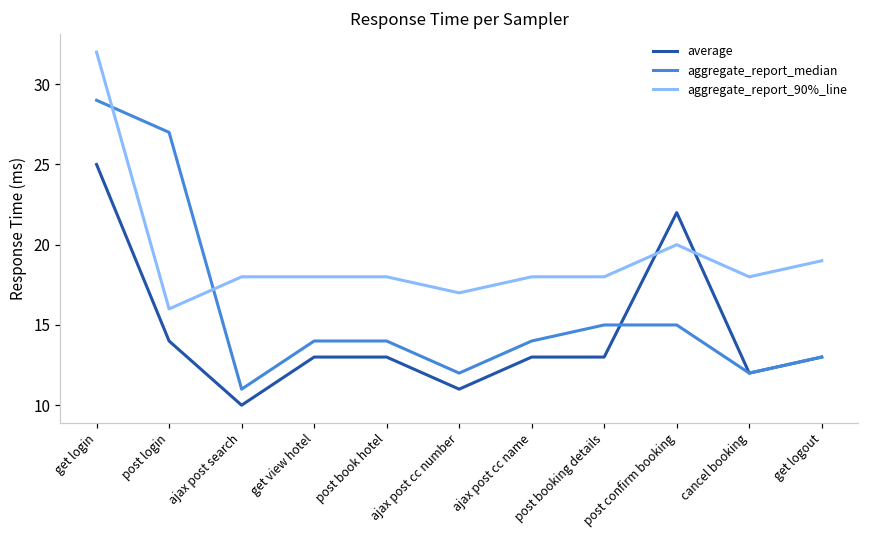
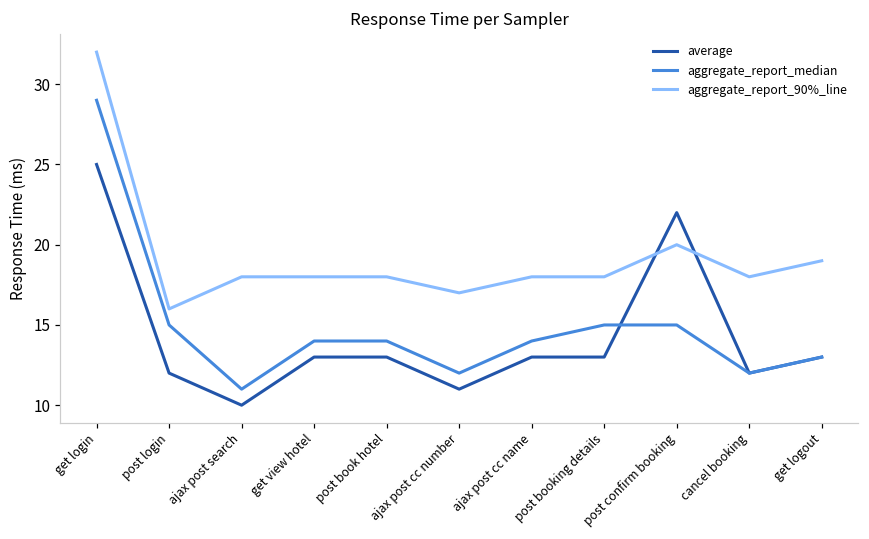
average, post login: 14 -> 12
aggregate_report_median, post login: 27 -> 15
